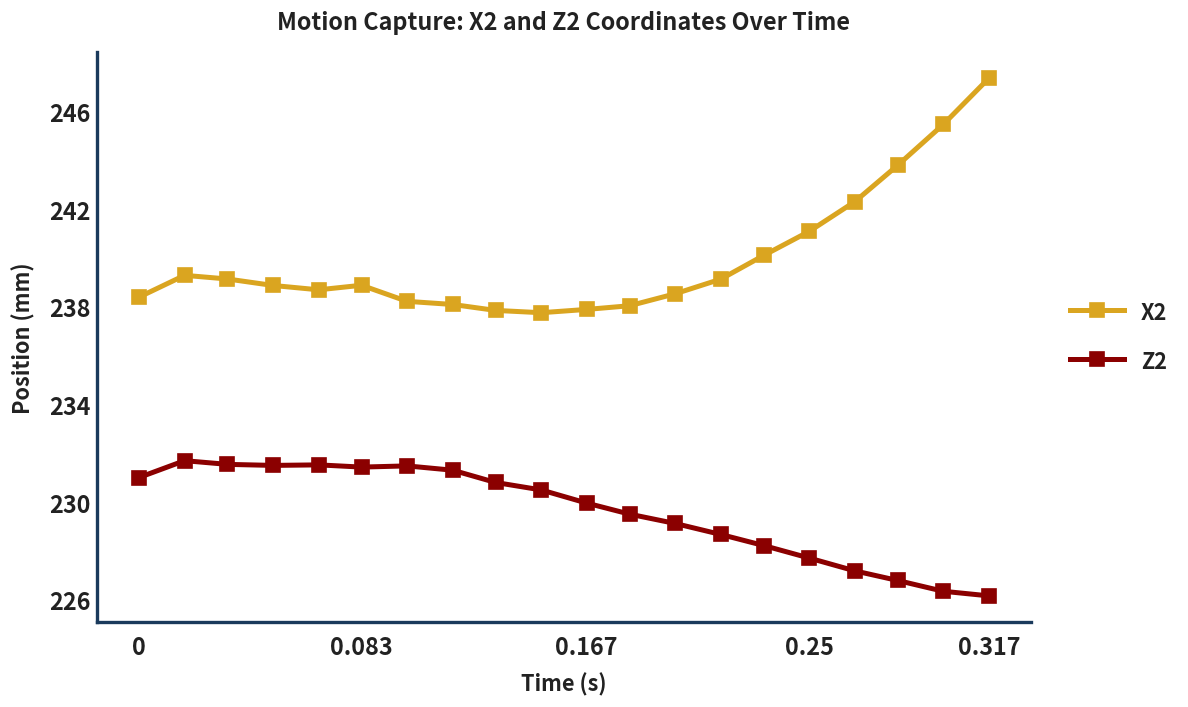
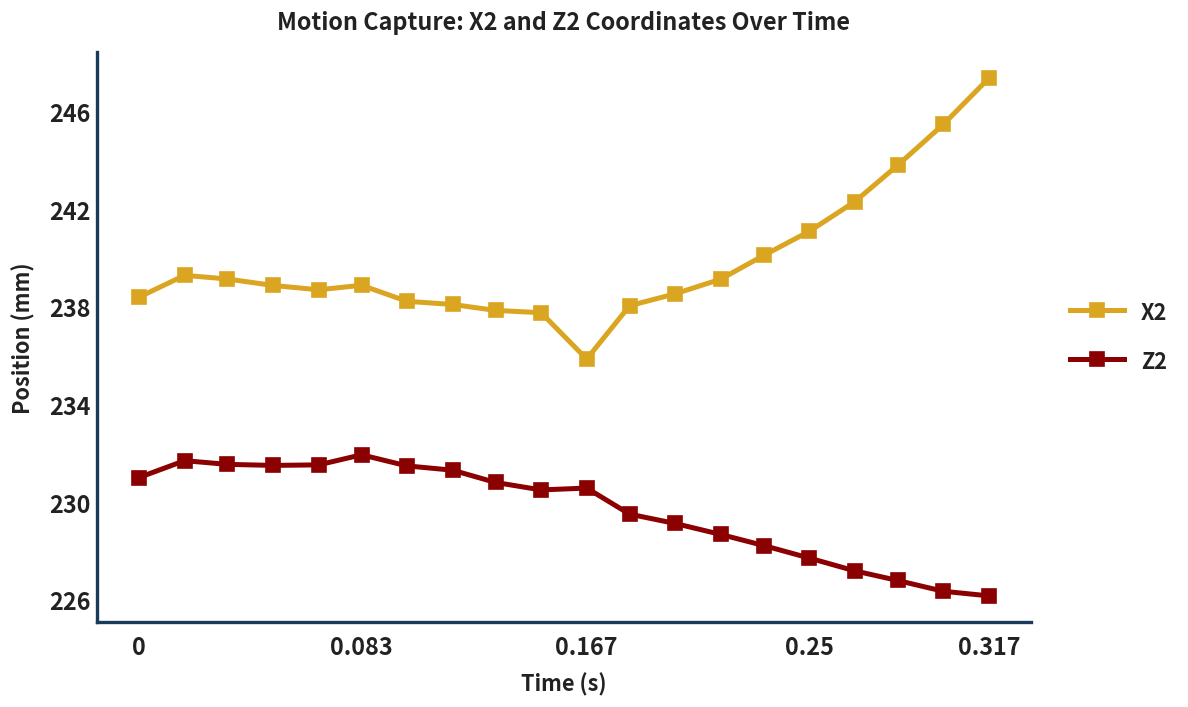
Z2, 0.083: 231.4 -> 231.9
X2, 0.167: 237.9 -> 235.9
Z2, 0.167: 230.0 -> 230.6
